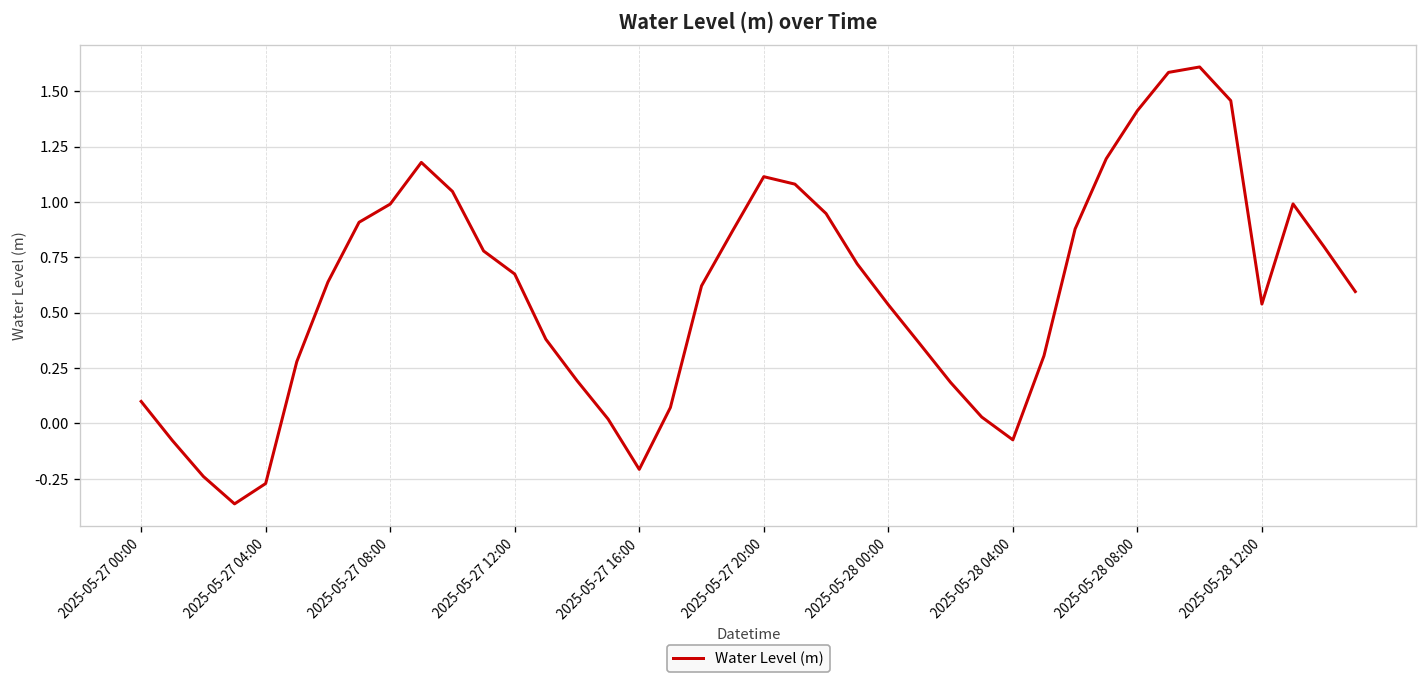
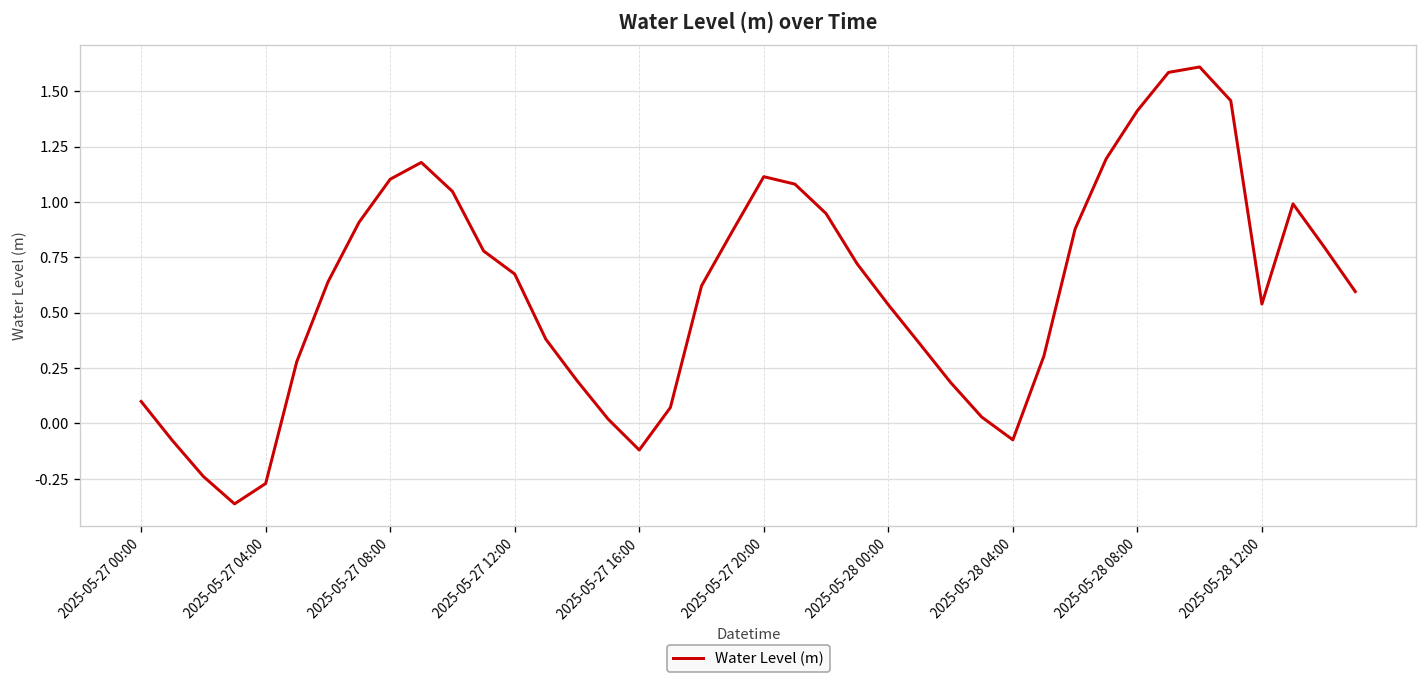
2025-05-27 08:00: 0.99 -> 1.10
2025-05-27 16:00: -0.21 -> -0.12
